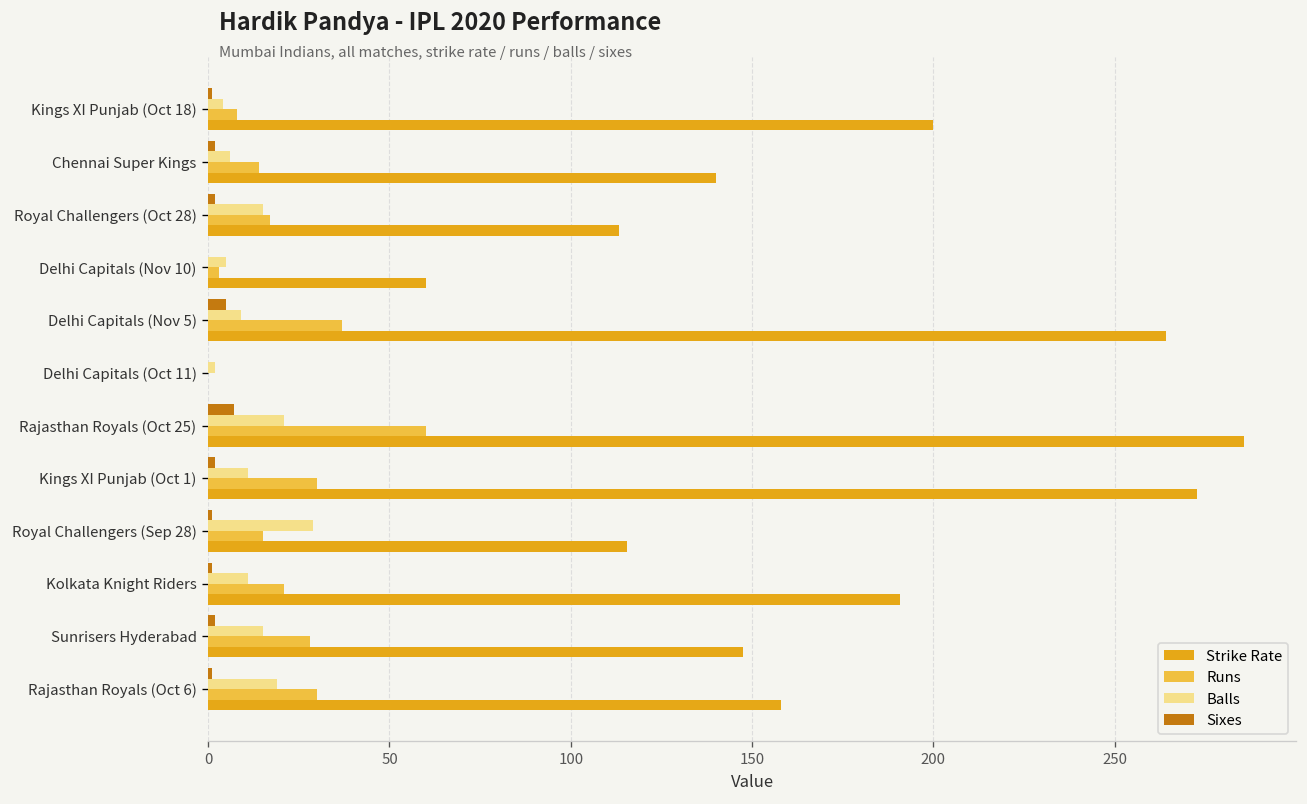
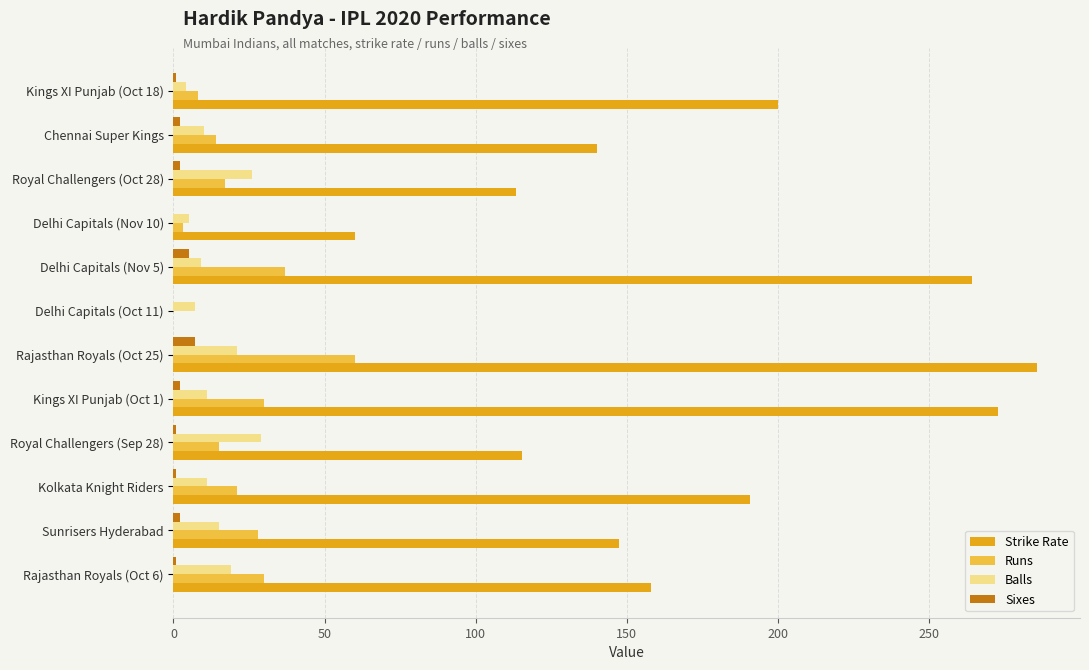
Balls, Chennai Super Kings: 6 -> 10
Balls, Royal Challengers (Oct 28): 15 -> 26
Balls, Delhi Capitals (Oct 11): 2 -> 7
